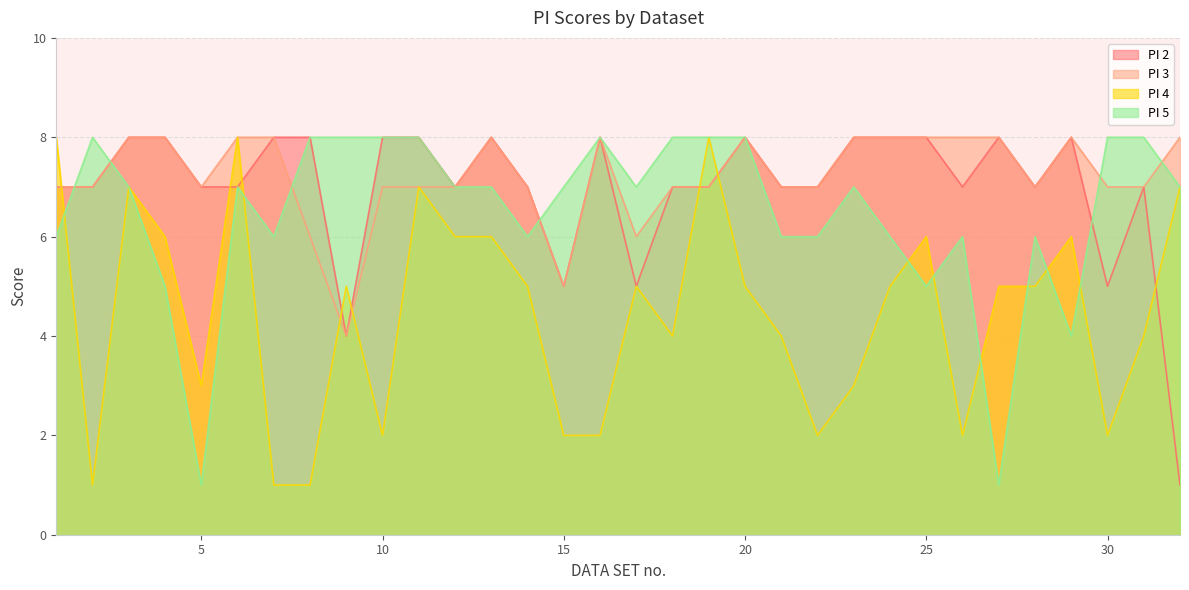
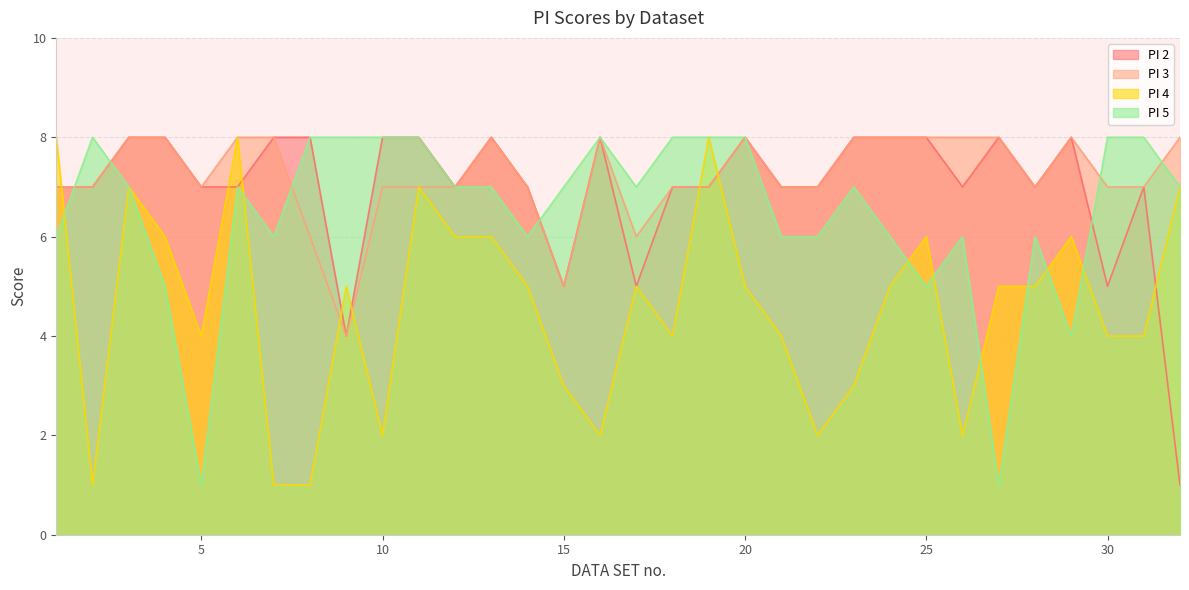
PI 4, 5: 3 -> 4
PI 4, 15: 2 -> 3
PI 4, 30: 2 -> 4
